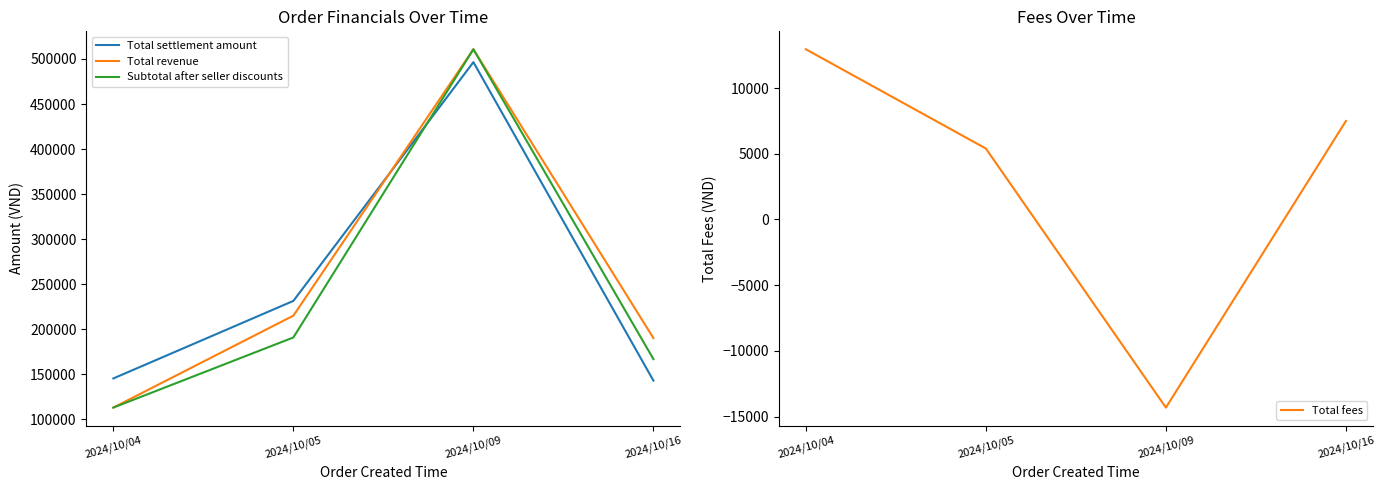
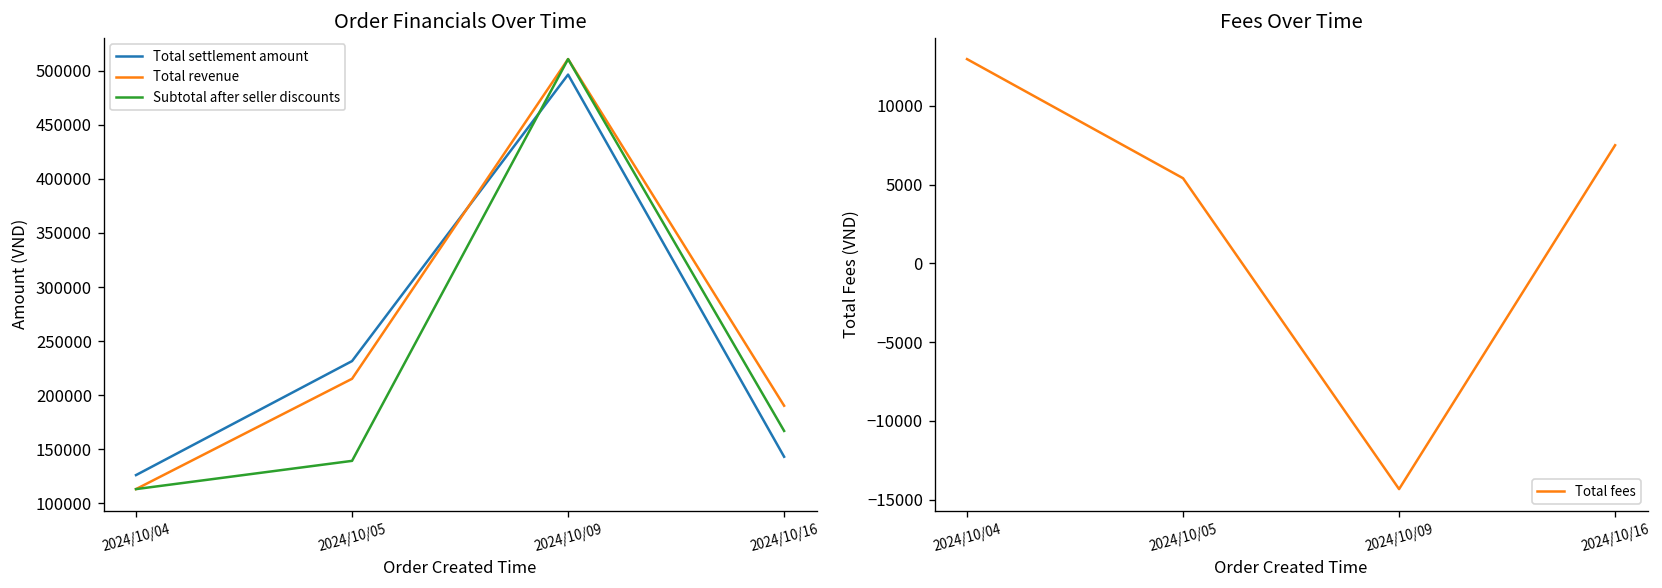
Order Financials Over Time, Total settlement amount, 2024/10/04: 150000 -> 130000
Order Financials Over Time, Subtotal after seller discounts, 2024/10/05: 190000 -> 140000
